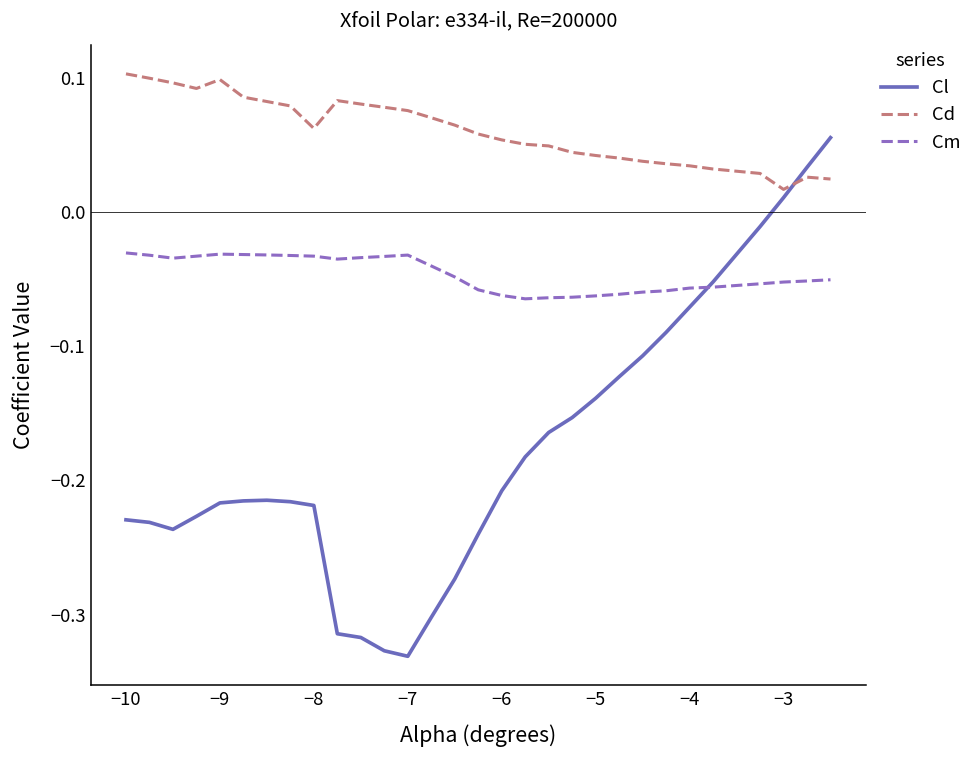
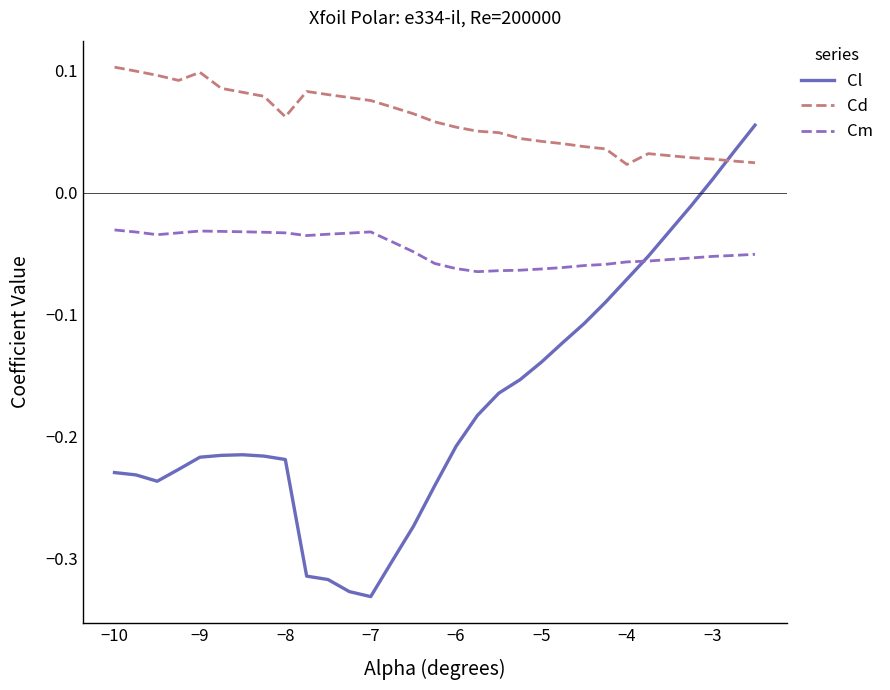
Cd, −4: 0.034 -> 0.023
Cd, −3: 0.017 -> 0.028
